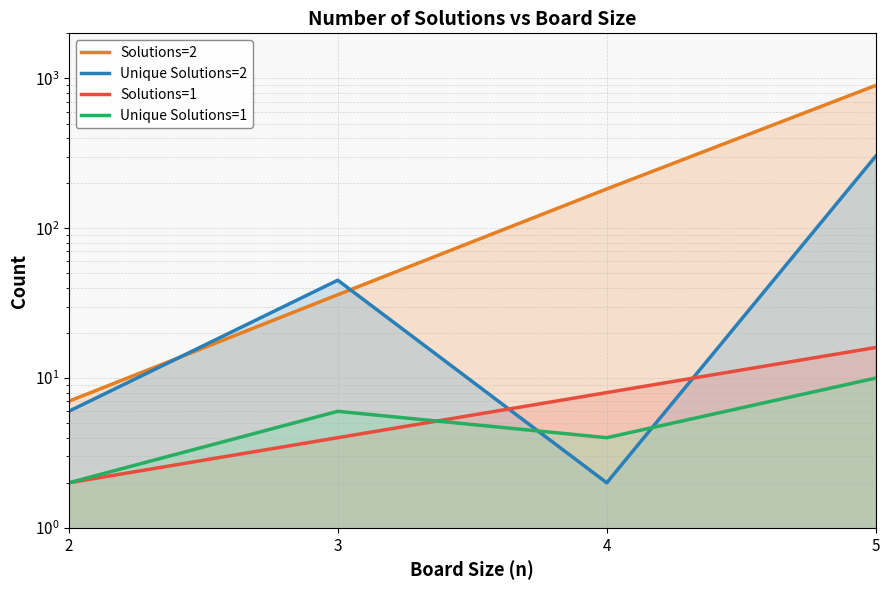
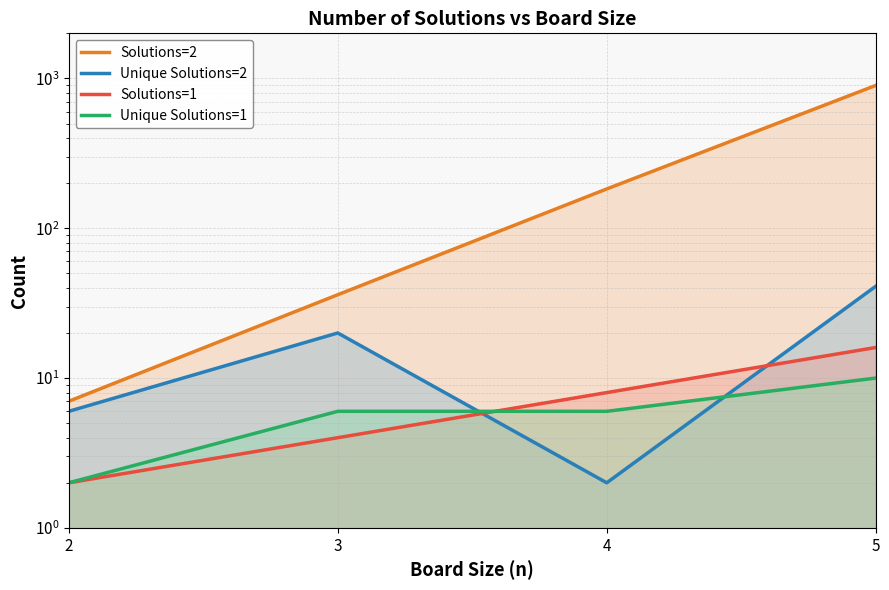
Unique Solutions=2, 3: 45 -> 20
Unique Solutions=1, 4: 4 -> 6
Unique Solutions=2, 5: 300 -> 41
